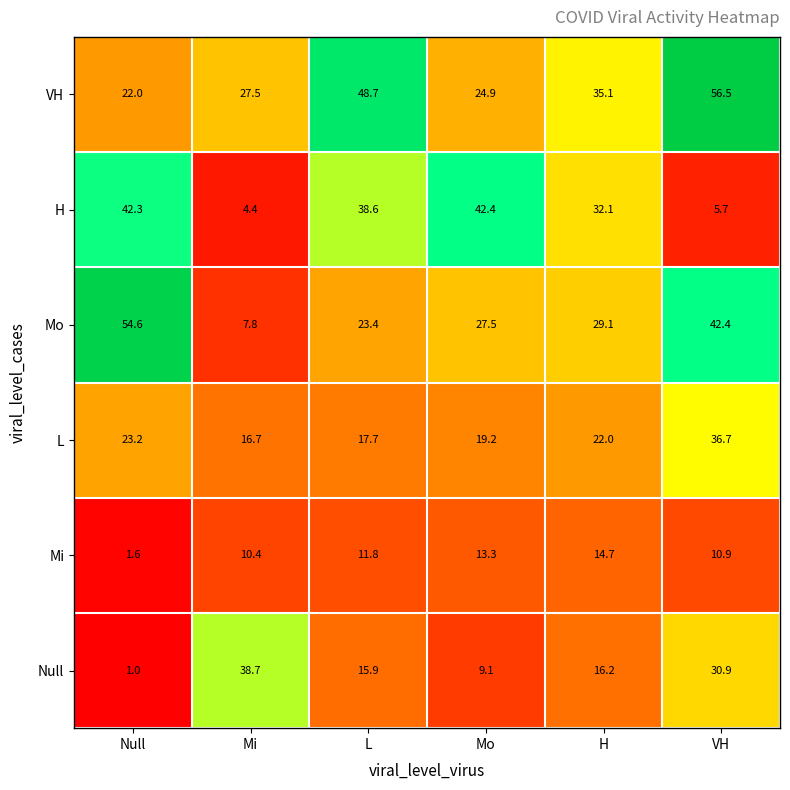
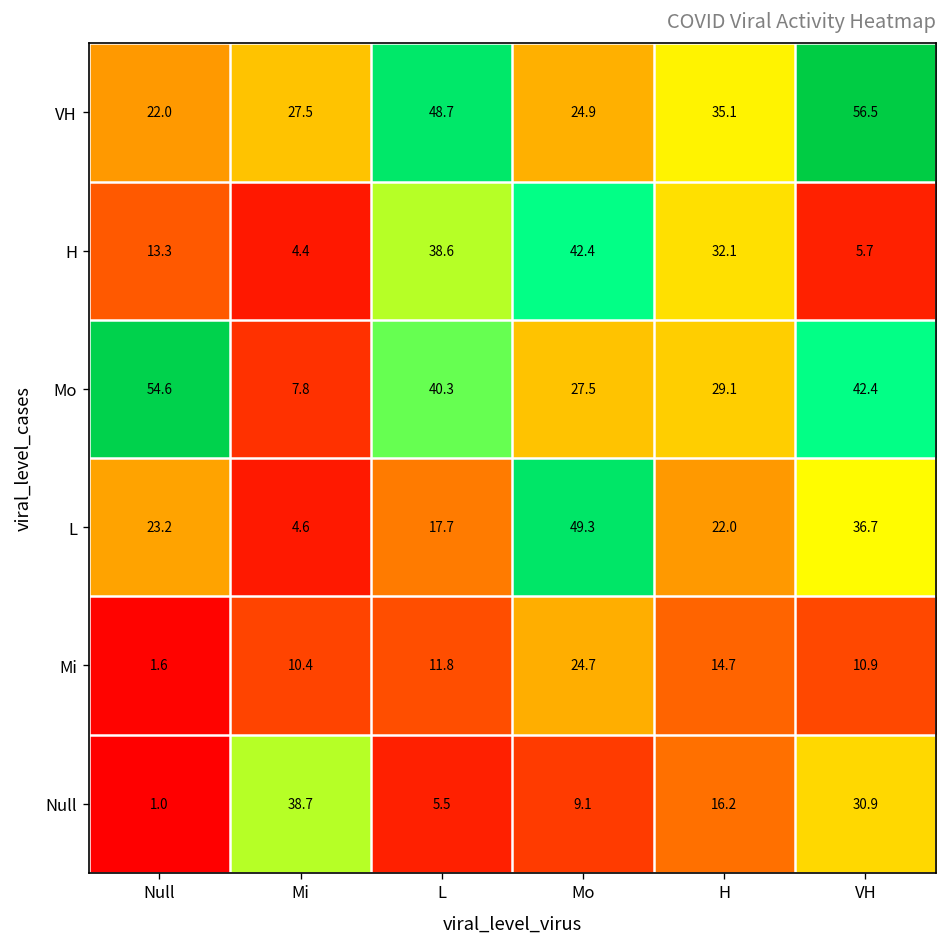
H, Null: 42.3 -> 13.3
Mo, L: 23.4 -> 40.3
L, Mi: 16.7 -> 4.6
L, Mo: 19.2 -> 49.3
Mi, Mo: 13.3 -> 24.7
Null, L: 15.9 -> 5.5
